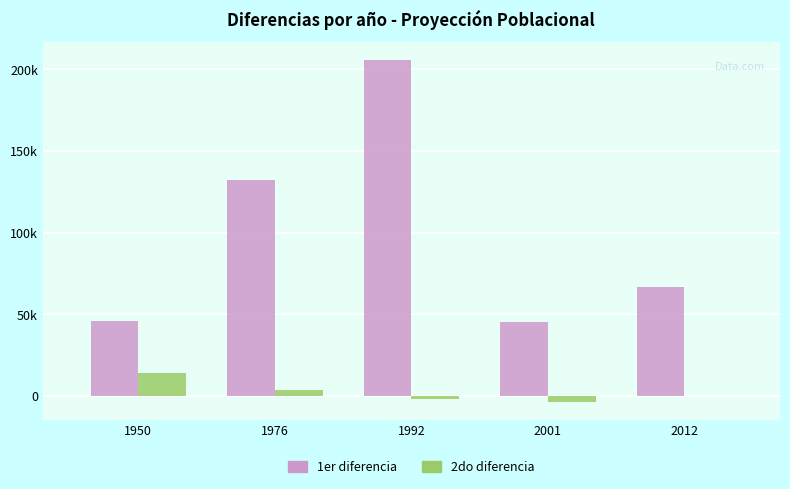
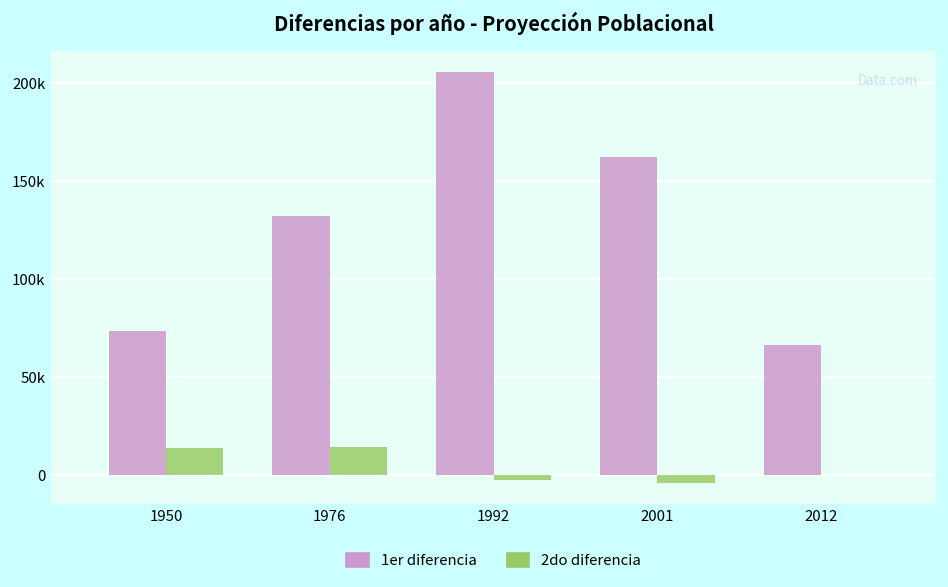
1er diferencia, 1950: 46000 -> 73000
2do diferencia, 1976: 4000 -> 14000
1er diferencia, 2001: 45000 -> 162000
